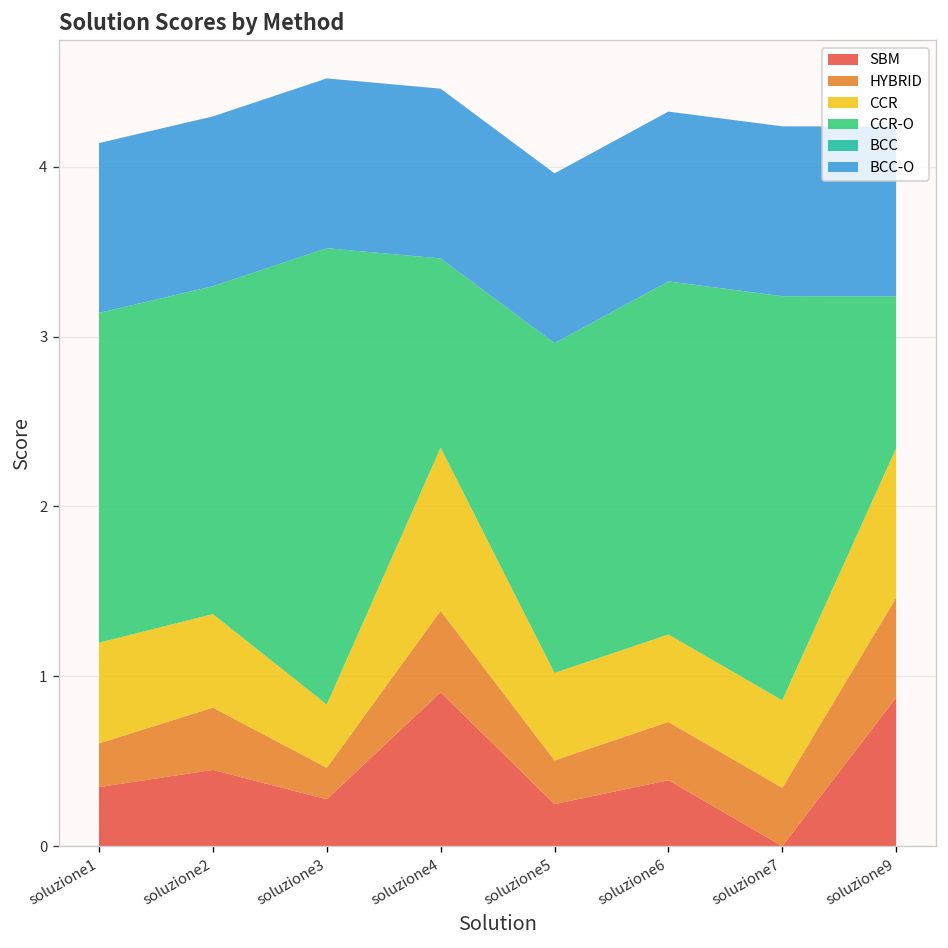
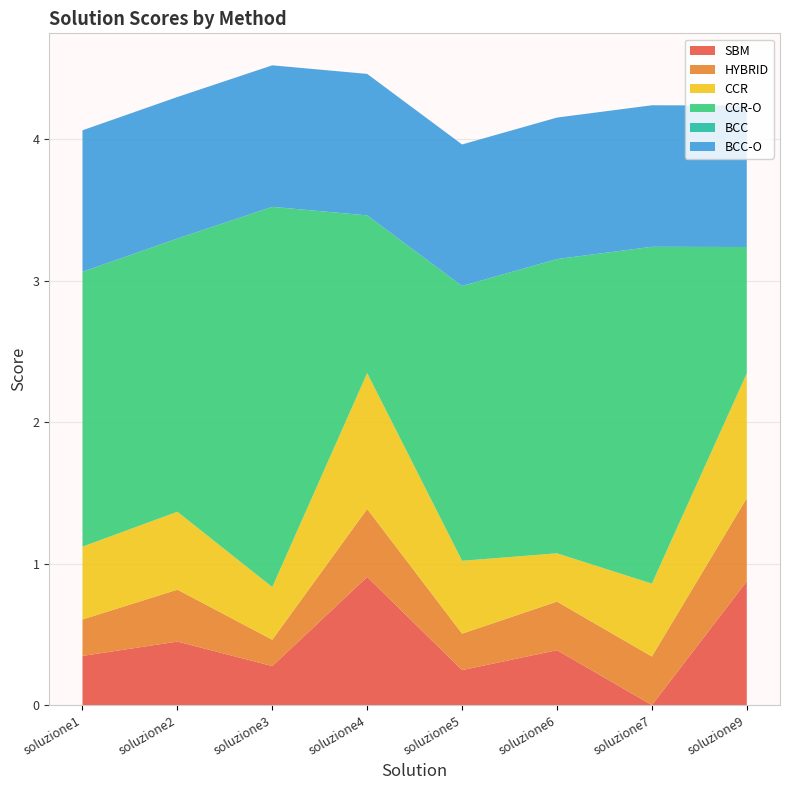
CCR, soluzione1: 0.59 -> 0.51
CCR, soluzione6: 0.51 -> 0.34
